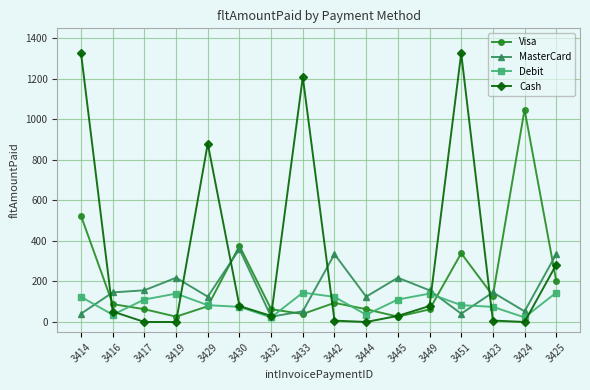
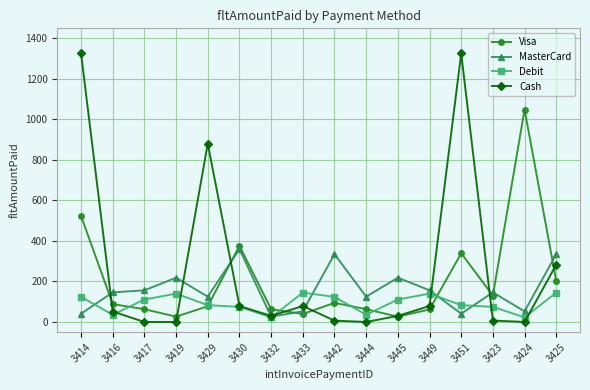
Cash, 3433: 1210 -> 80
